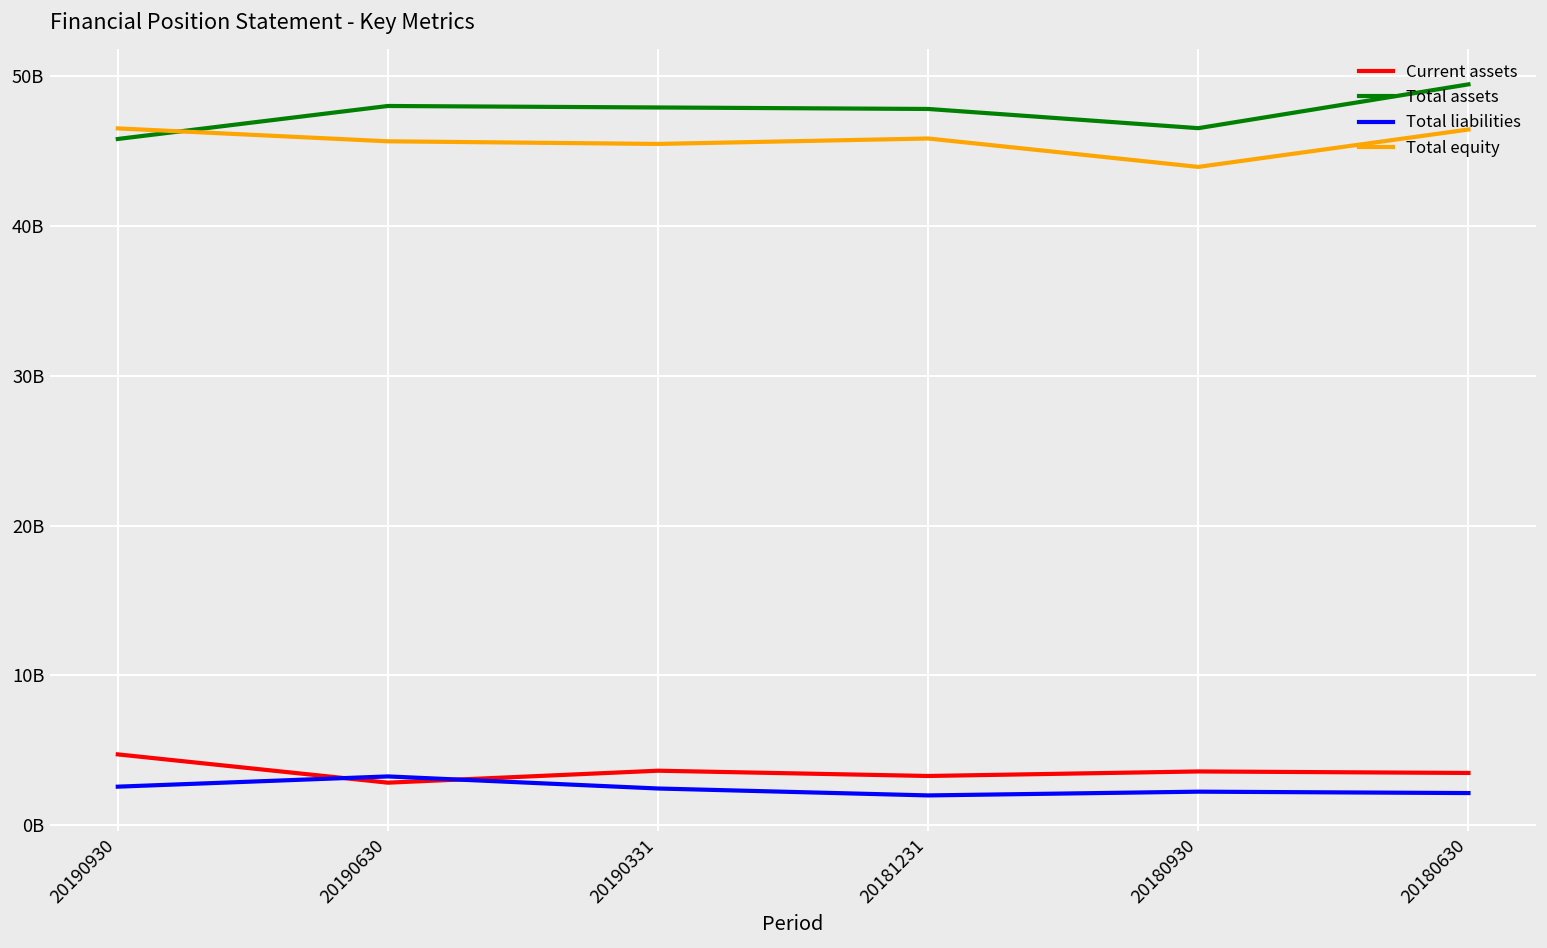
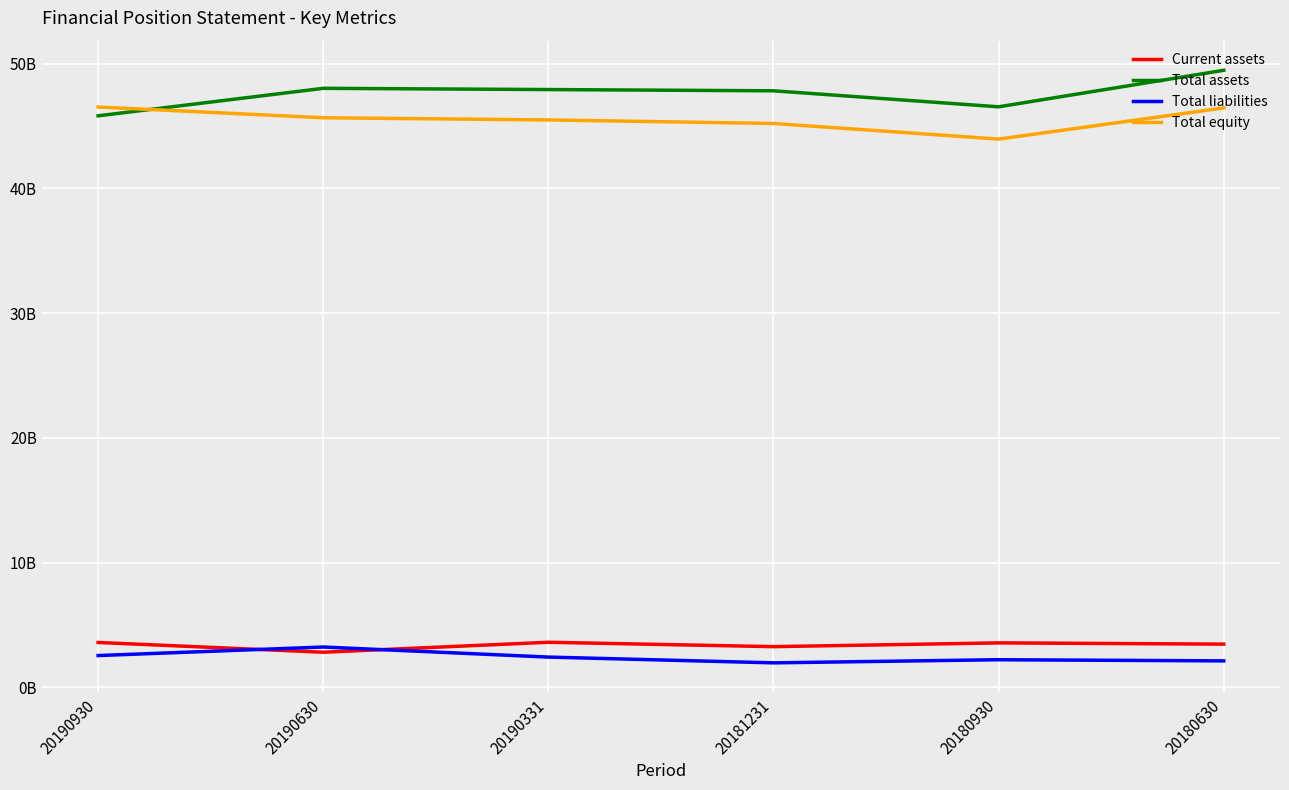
Current assets, 20190930: 4700000000 -> 3600000000
Total equity, 20181231: 45900000000 -> 45200000000
